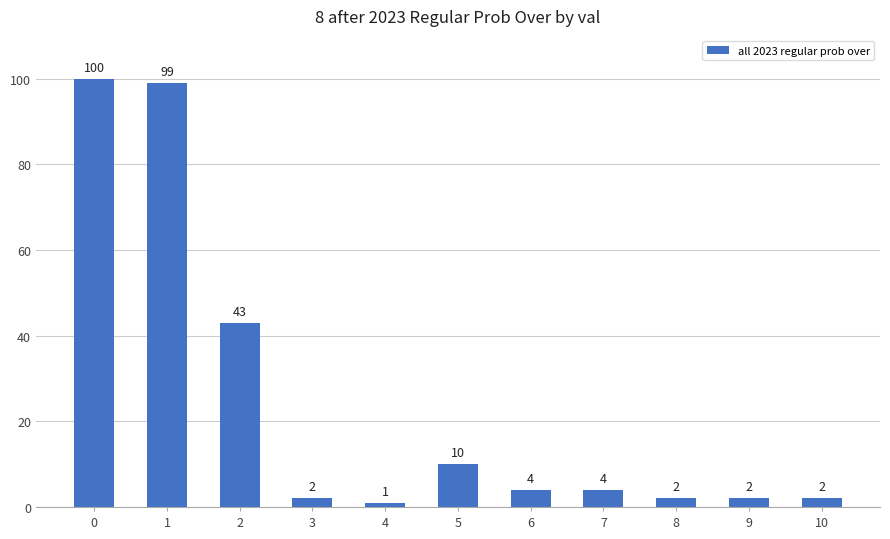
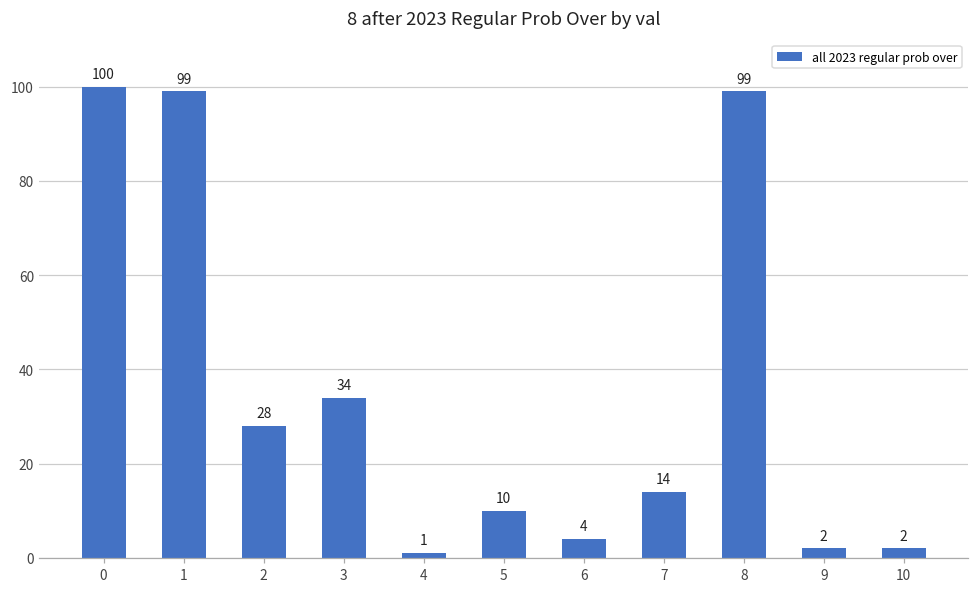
2: 43 -> 28
3: 2 -> 34
7: 4 -> 14
8: 2 -> 99
